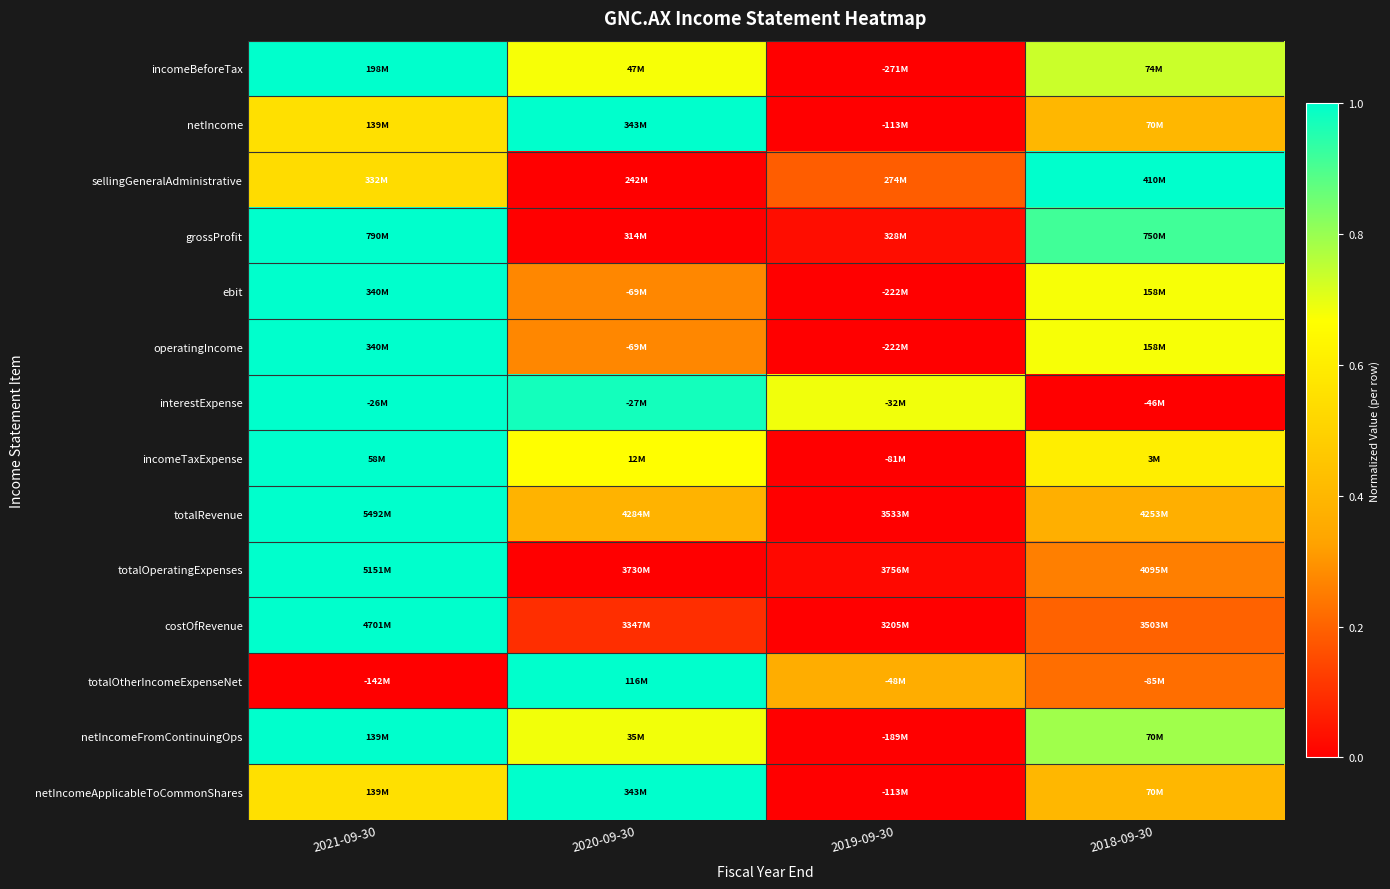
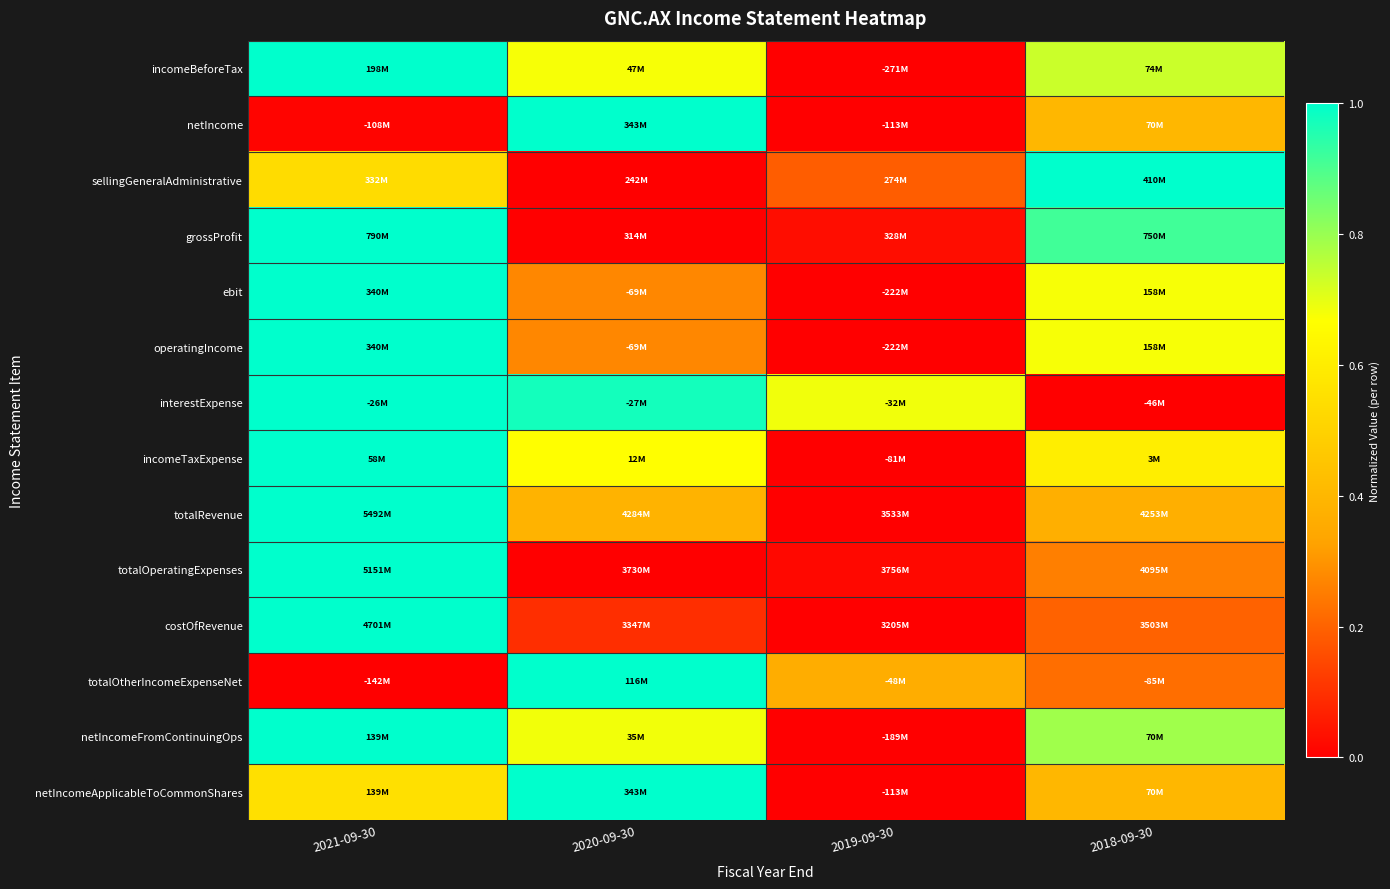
netIncome, 2021-09-30: 139M -> -108M
